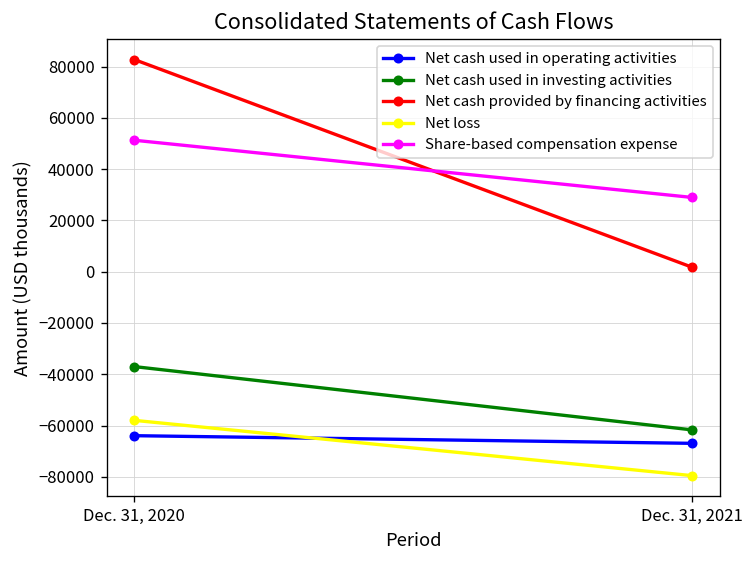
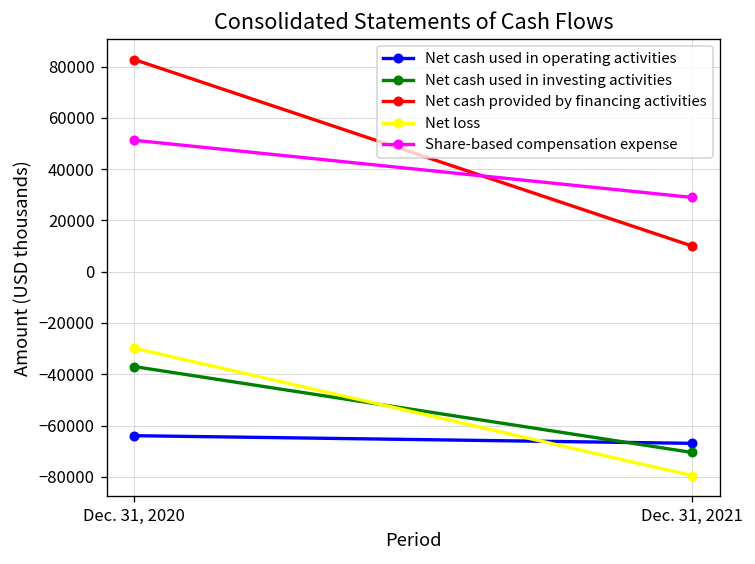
Net loss, Dec. 31, 2020: -58000 -> -30000
Net cash used in investing activities, Dec. 31, 2021: -62000 -> -71000
Net cash provided by financing activities, Dec. 31, 2021: 2000 -> 10000
